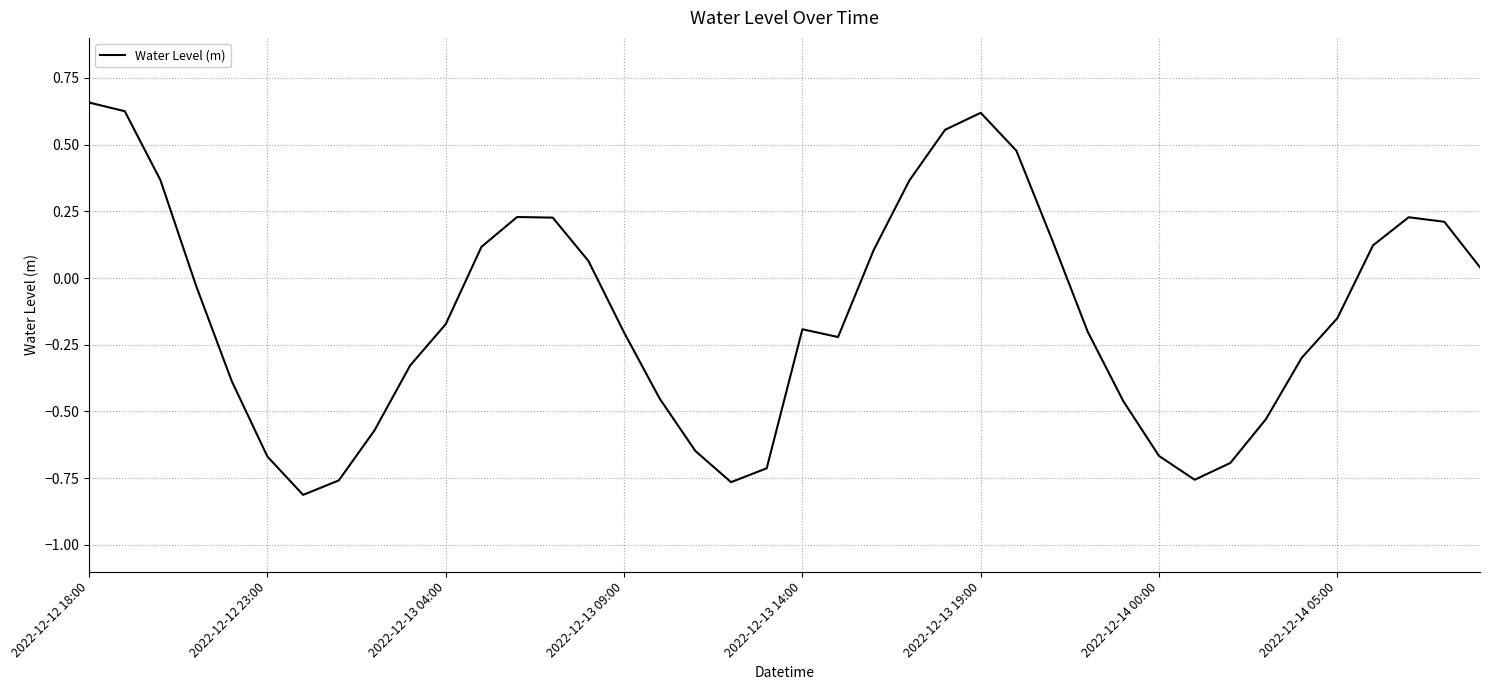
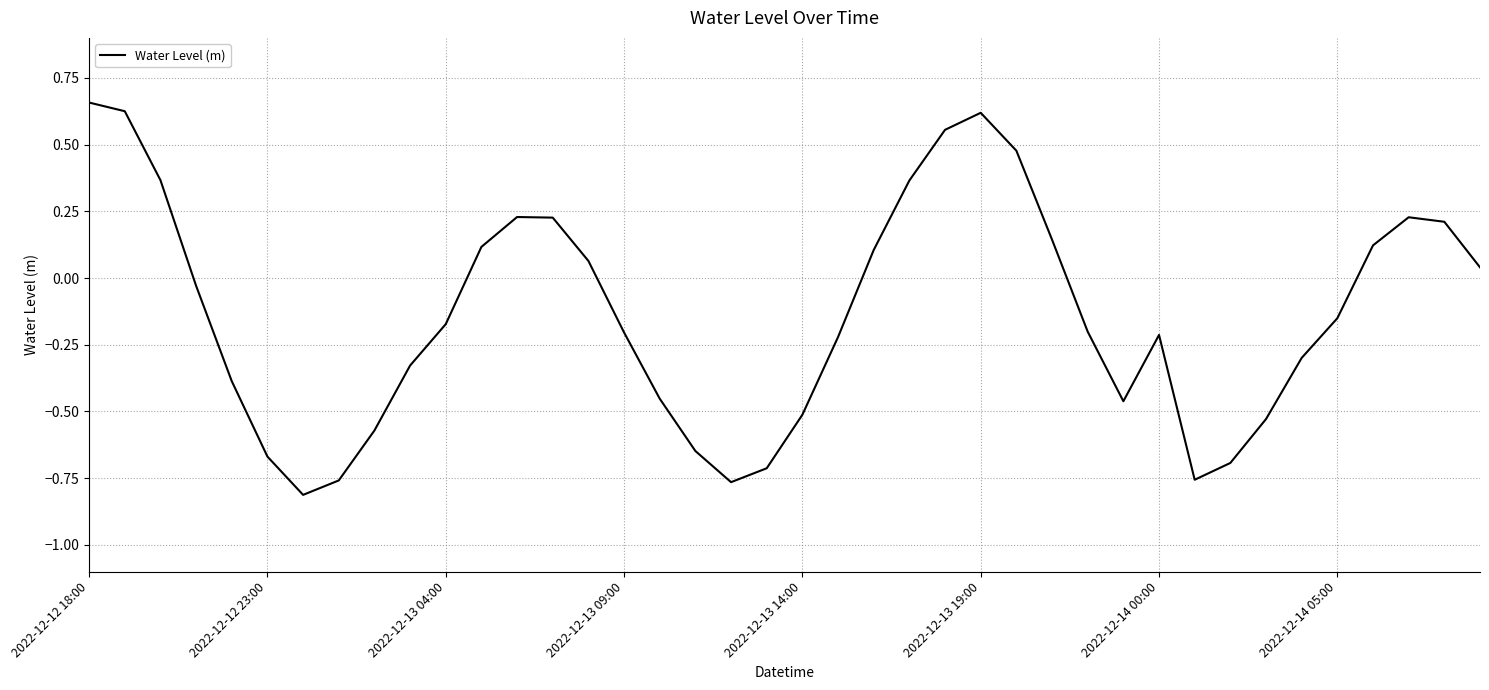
2022-12-13 14:00: -0.19 -> -0.51
2022-12-14 00:00: -0.67 -> -0.21
